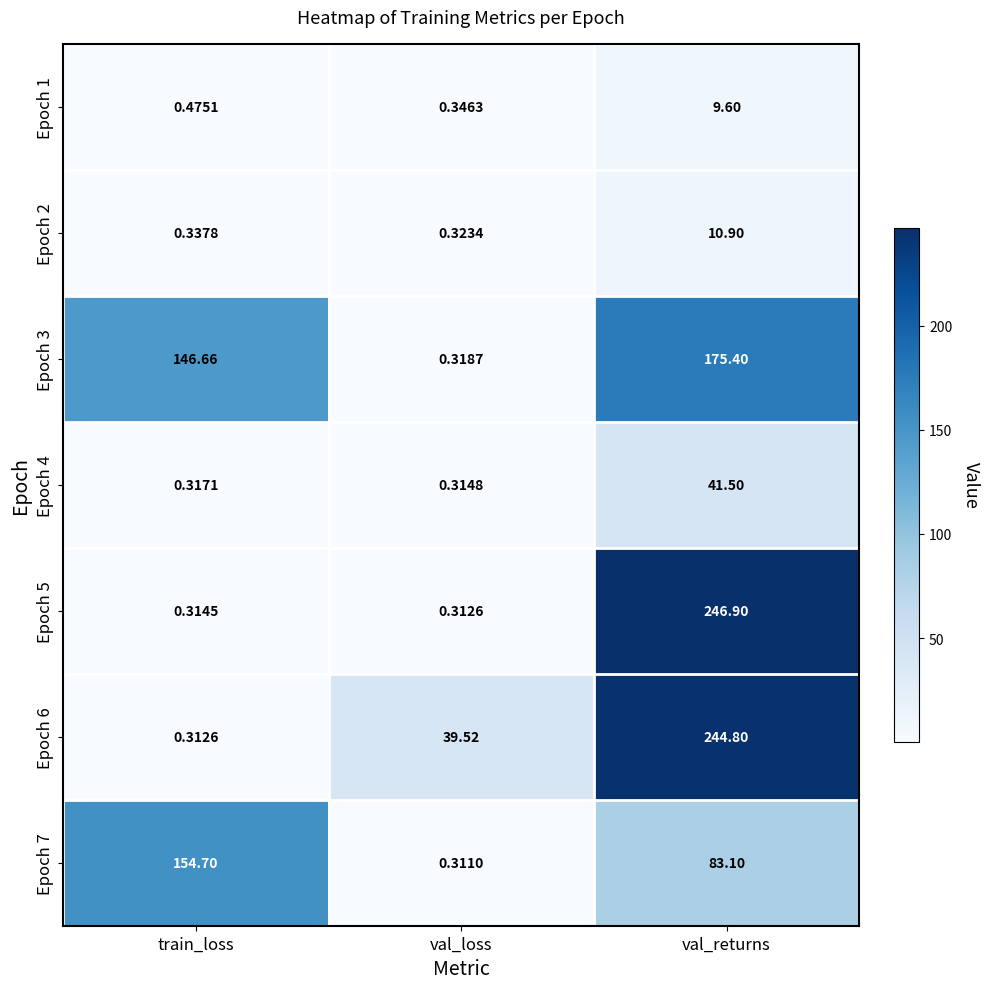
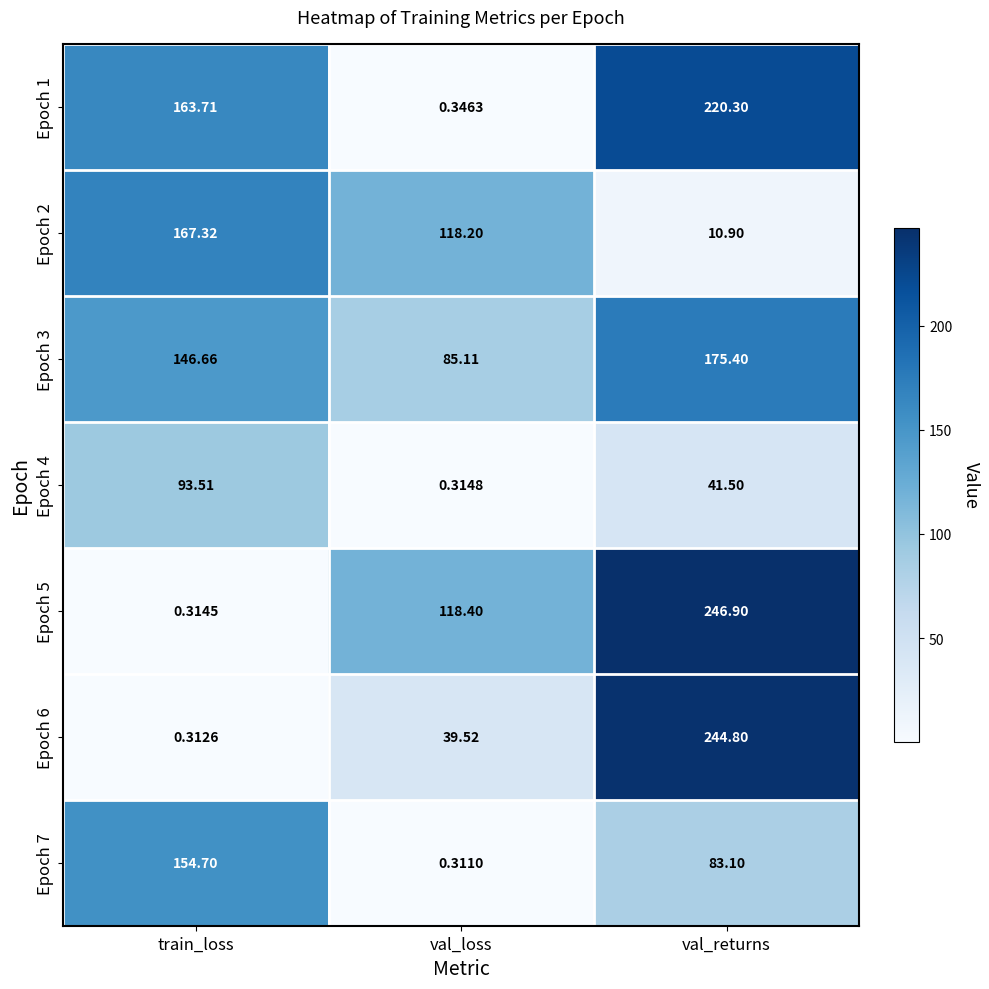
Epoch 1, train_loss: 0.4751 -> 163.71
Epoch 1, val_returns: 9.60 -> 220.30
Epoch 2, train_loss: 0.3378 -> 167.32
Epoch 2, val_loss: 0.3234 -> 118.20
Epoch 3, val_loss: 0.3187 -> 85.11
Epoch 4, train_loss: 0.3171 -> 93.51
Epoch 5, val_loss: 0.3126 -> 118.40
